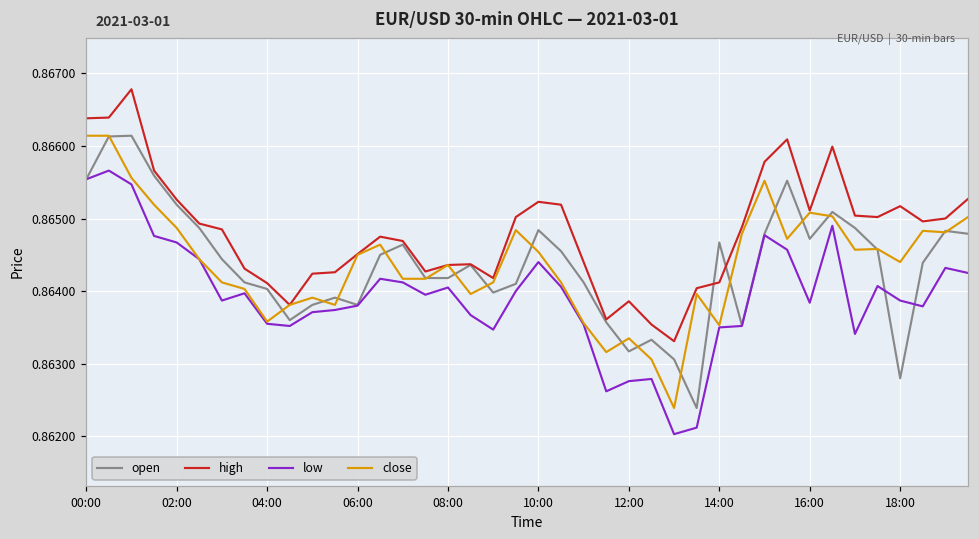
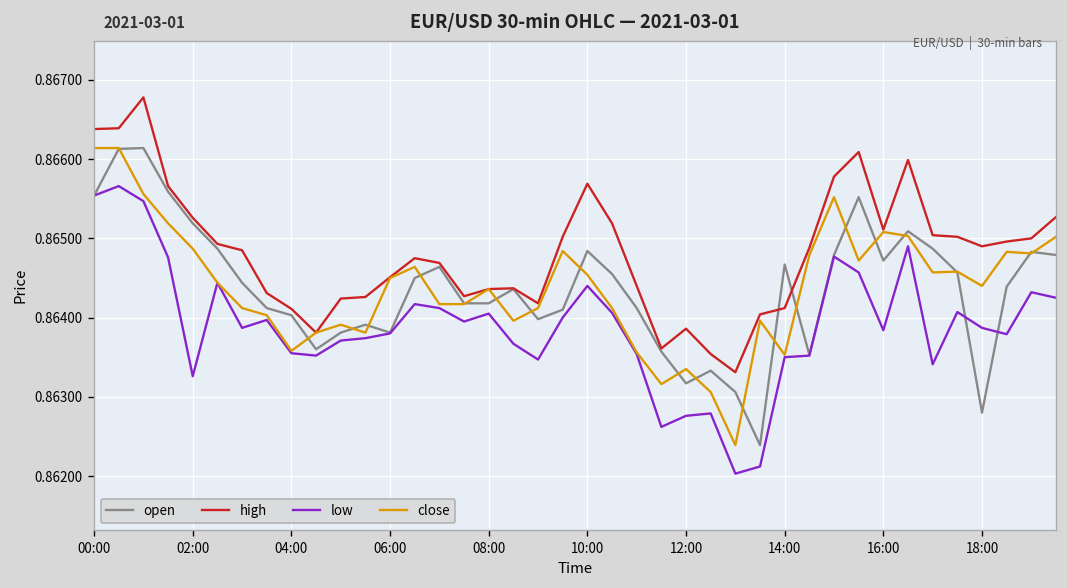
low, 02:00: 0.8647 -> 0.8633
high, 10:00: 0.8652 -> 0.8657
high, 18:00: 0.8652 -> 0.8649
